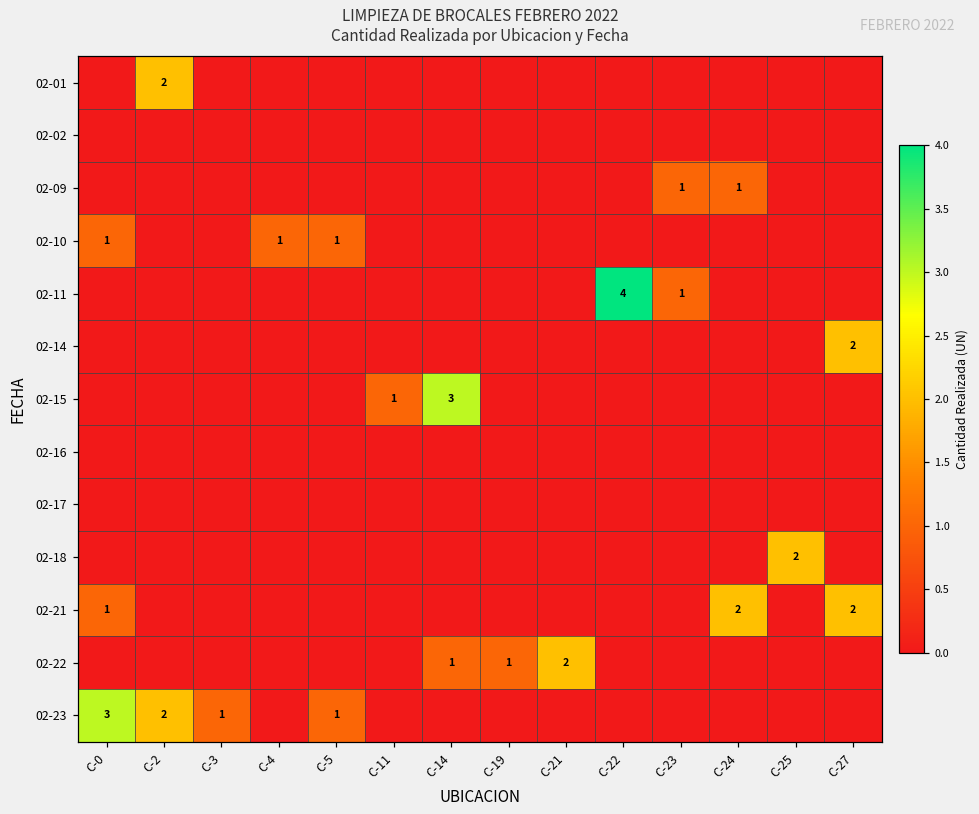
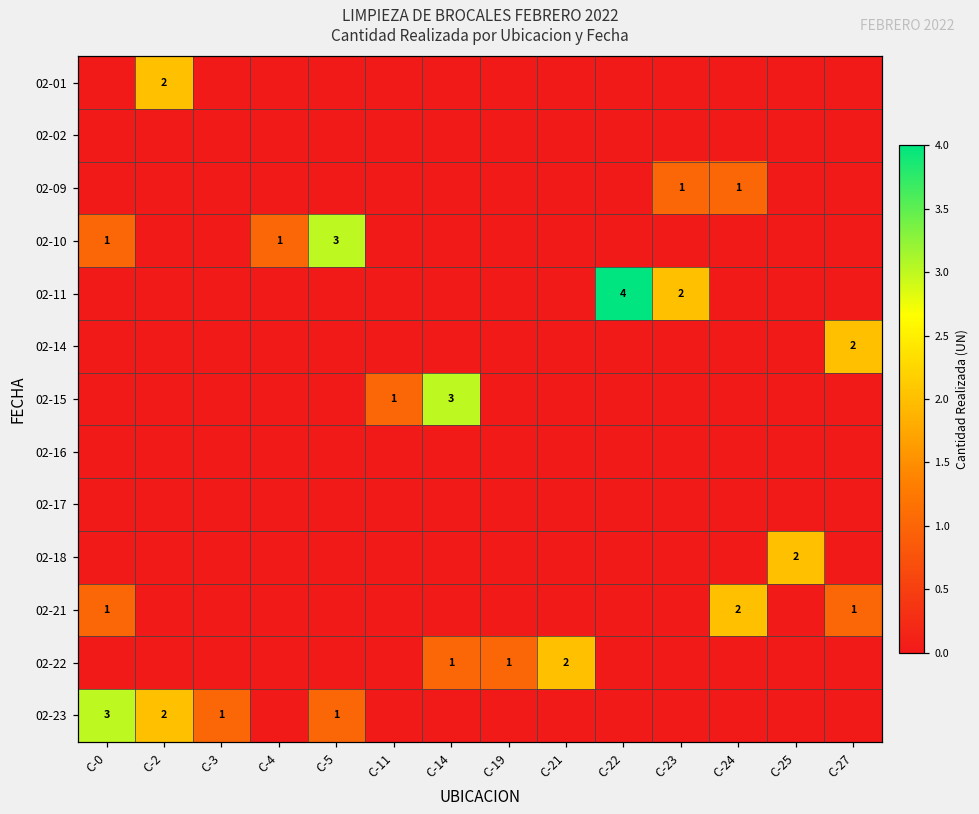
02-10, C-5: 1 -> 3
02-11, C-23: 1 -> 2
02-21, C-27: 2 -> 1
